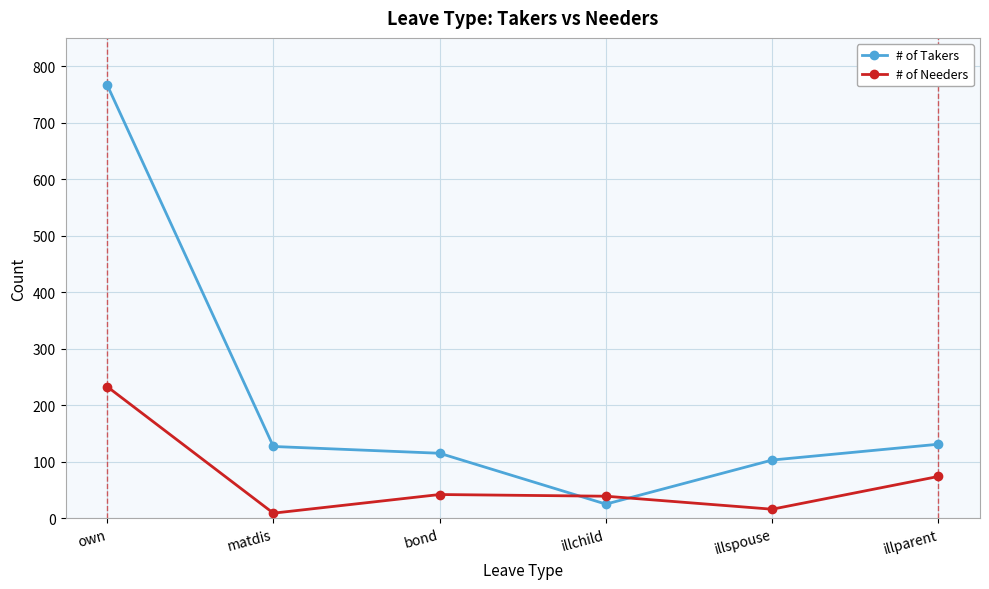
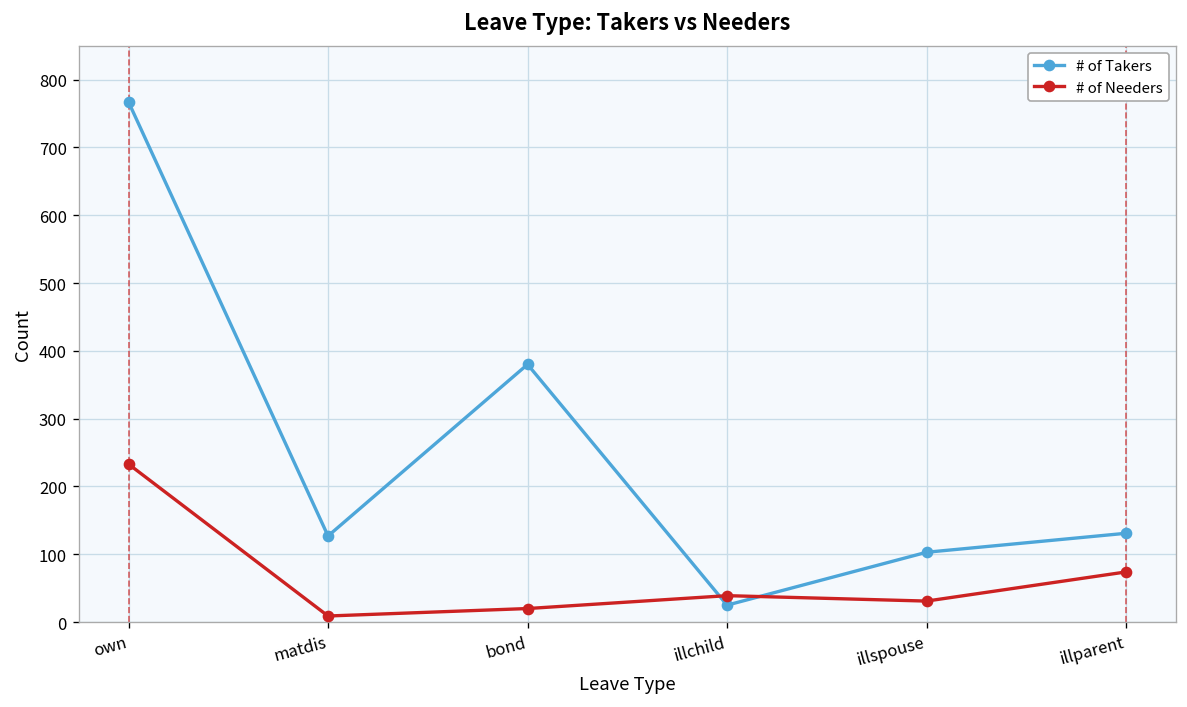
# of Takers, bond: 120 -> 380
# of Needers, bond: 40 -> 20
# of Needers, illspouse: 20 -> 30
